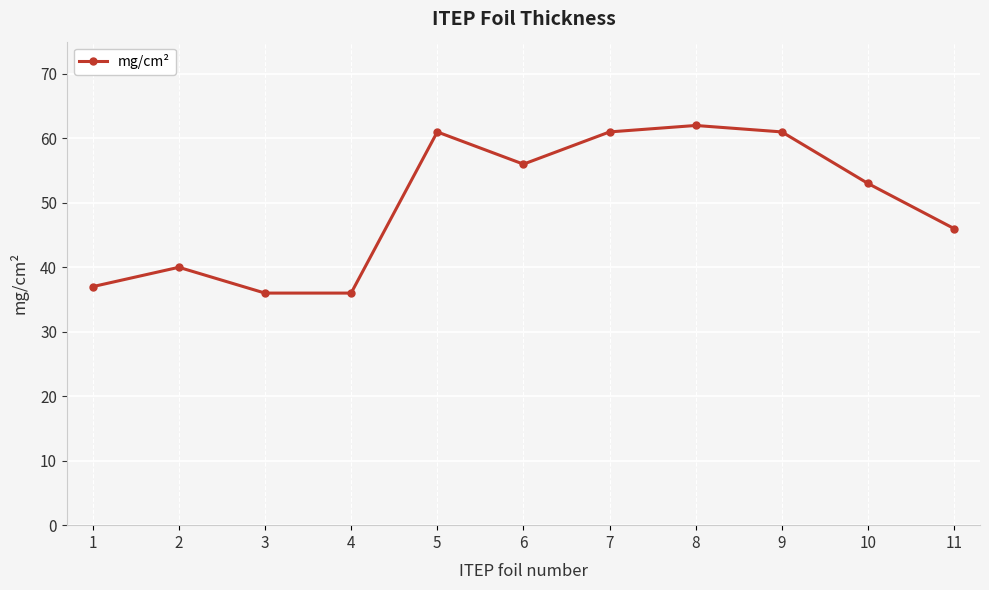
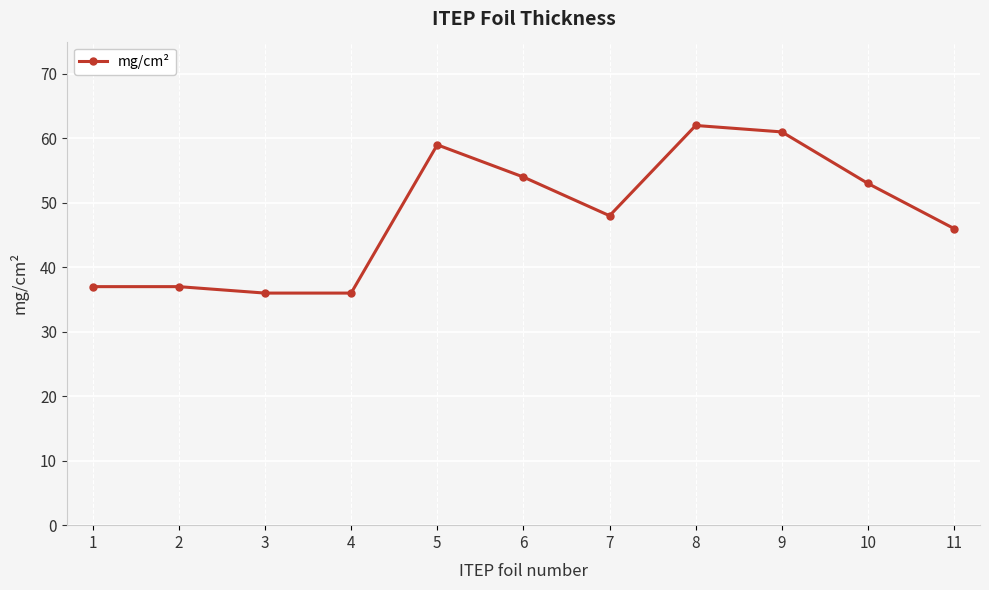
2: 40 -> 37
5: 61 -> 59
6: 56 -> 54
7: 61 -> 48
